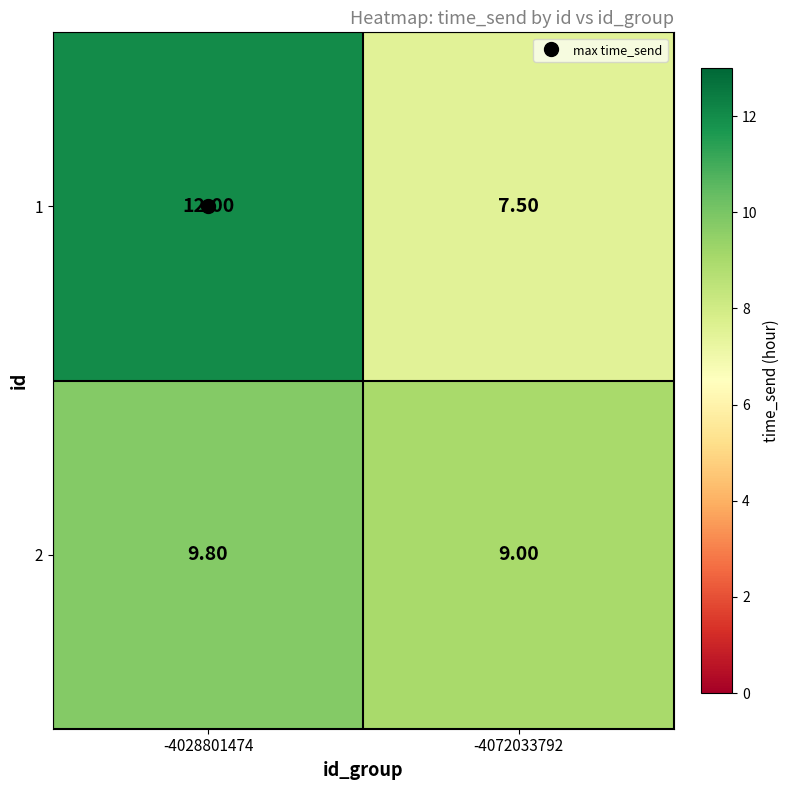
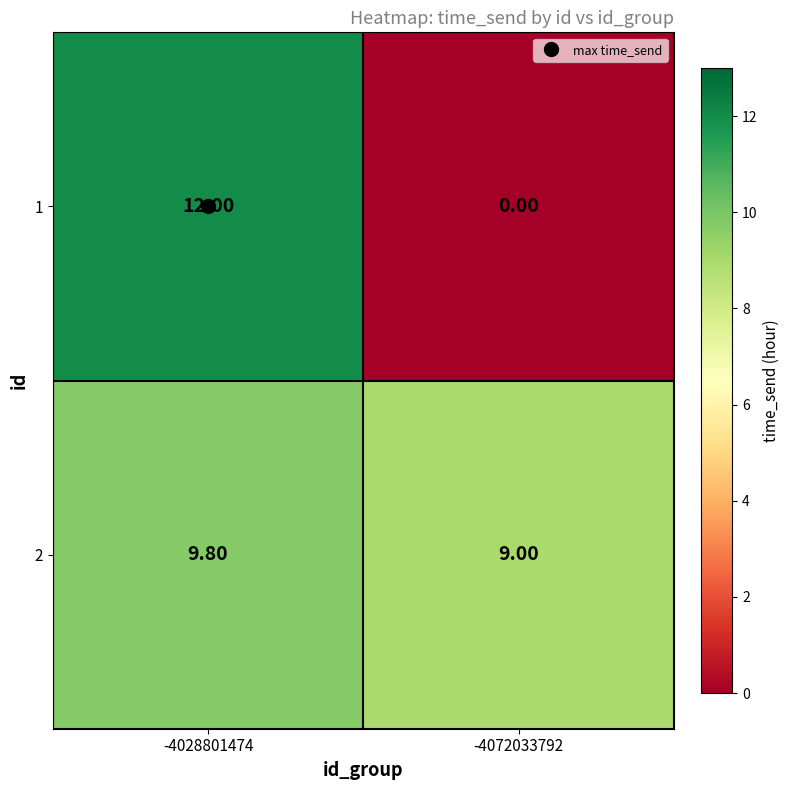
1, -4072033792: 7.50 -> 0.00
